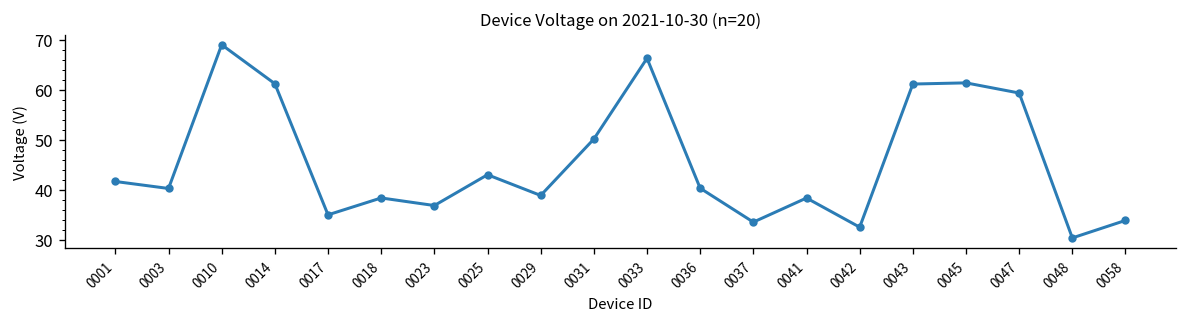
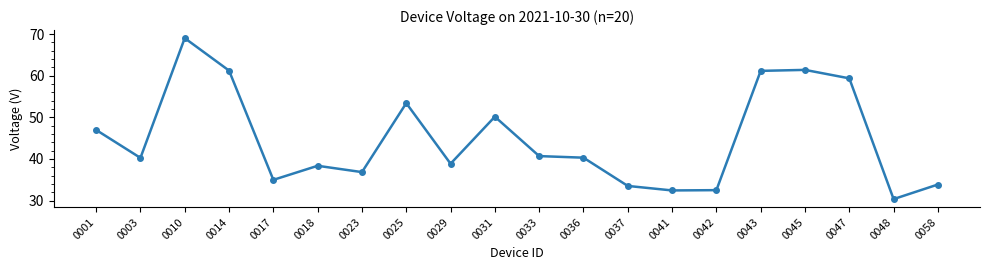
0001: 42 -> 47
0025: 43 -> 53
0033: 66 -> 41
0041: 38 -> 32
